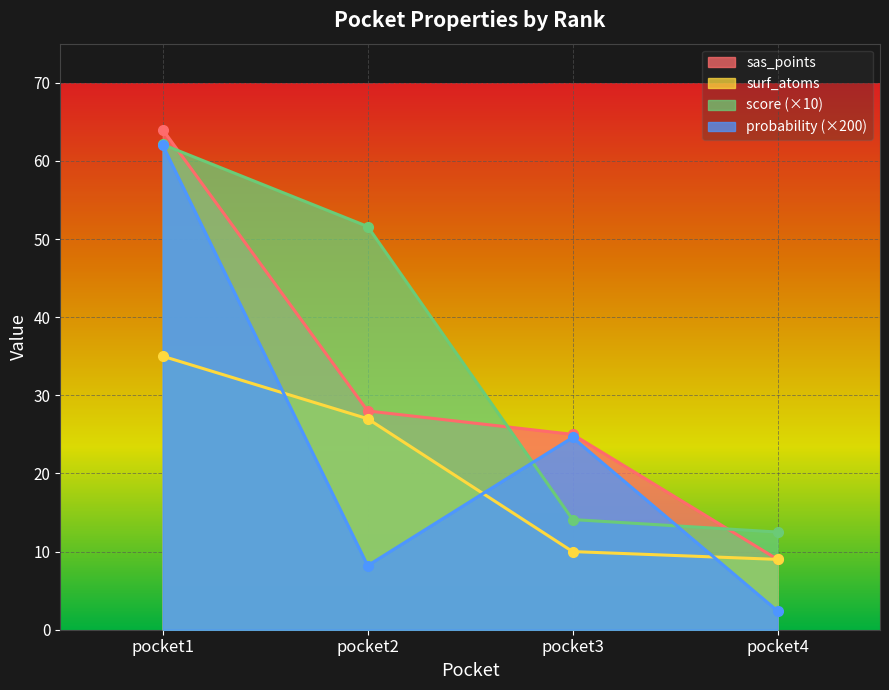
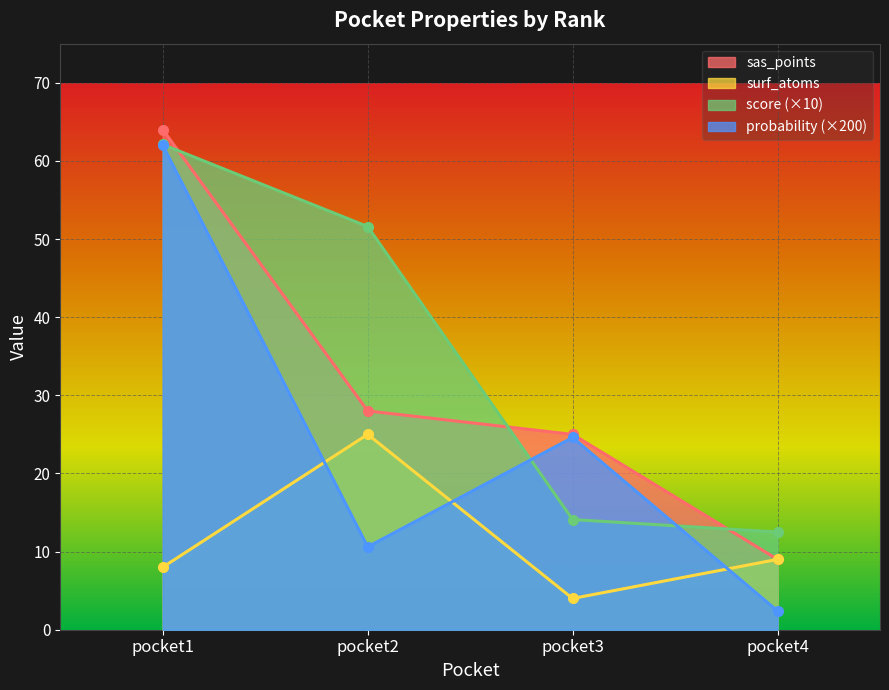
surf_atoms, pocket1: 35 -> 8
surf_atoms, pocket2: 27 -> 25
probability (×200), pocket2: 8 -> 11
surf_atoms, pocket3: 10 -> 4
